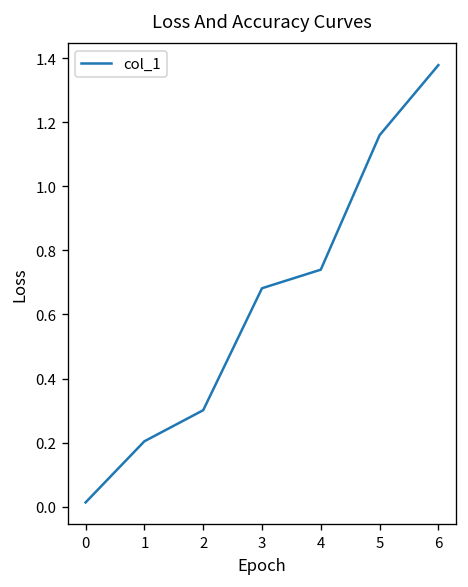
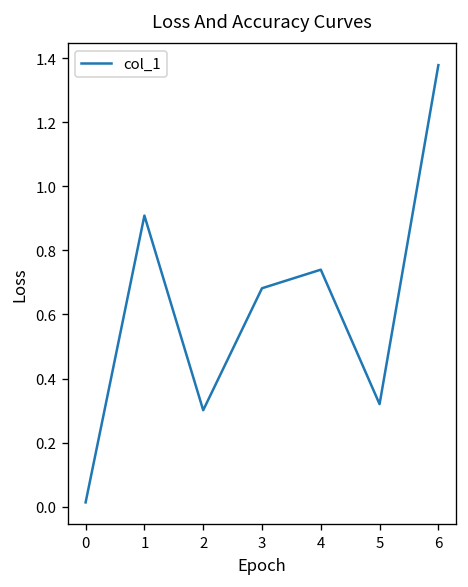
1: 0.20 -> 0.91
5: 1.16 -> 0.32
